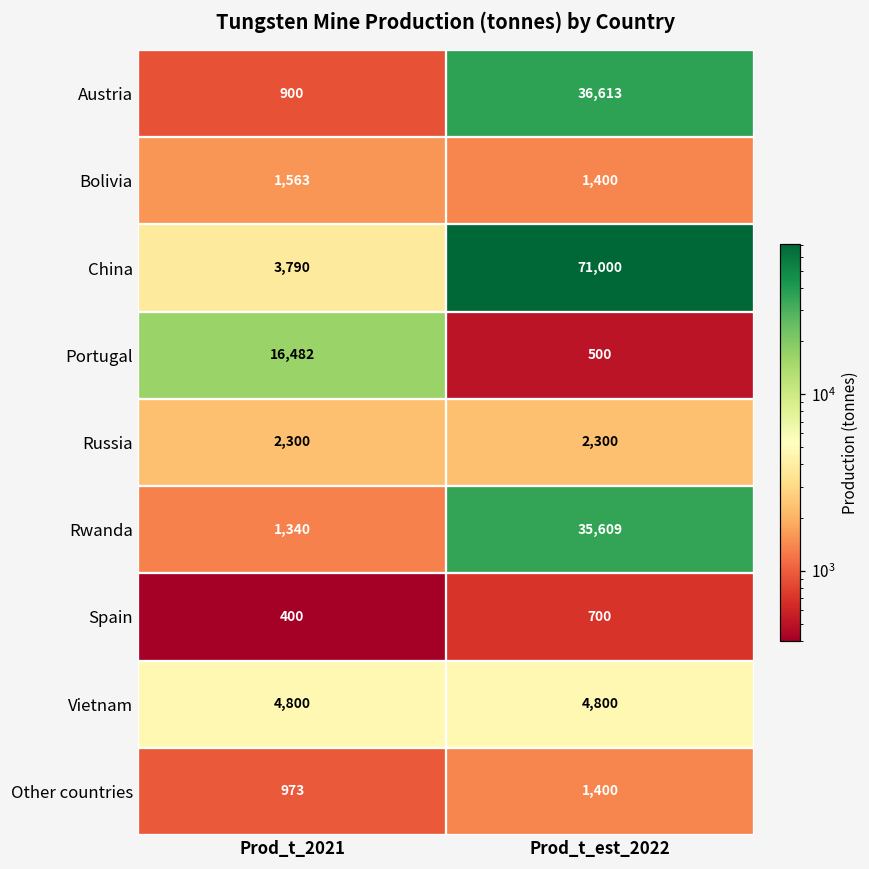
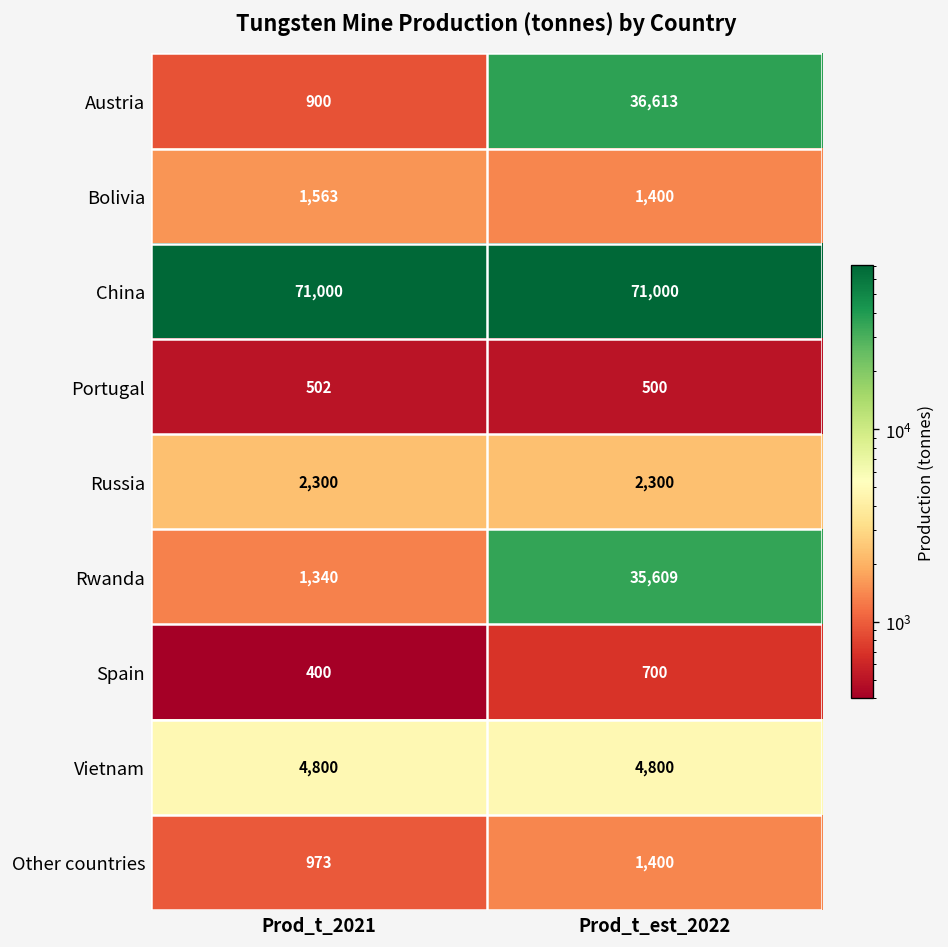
China, Prod_t_2021: 3,790 -> 71,000
Portugal, Prod_t_2021: 16,482 -> 502
